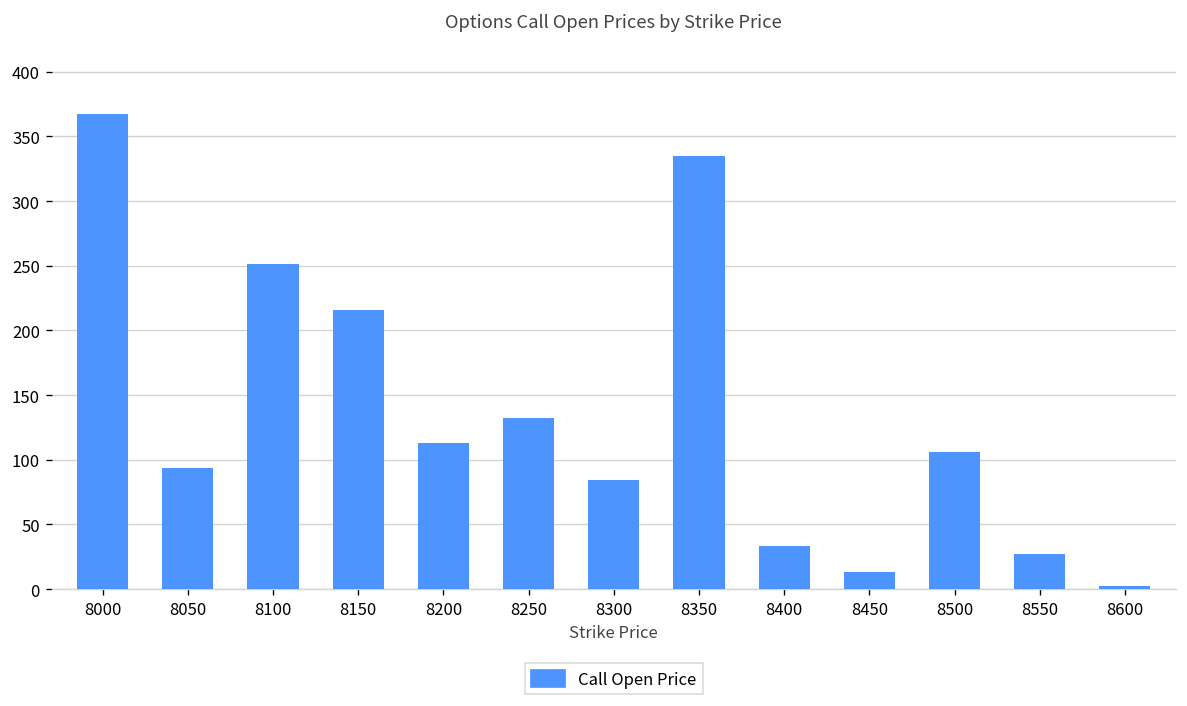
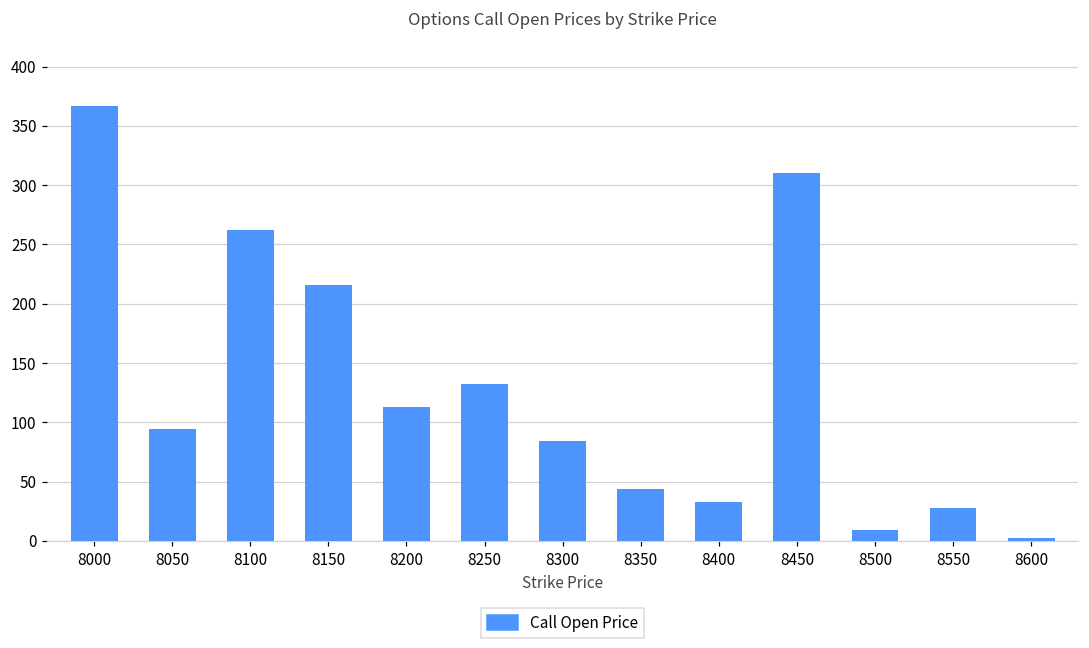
8100: 251 -> 262
8350: 335 -> 44
8450: 14 -> 310
8500: 106 -> 9
